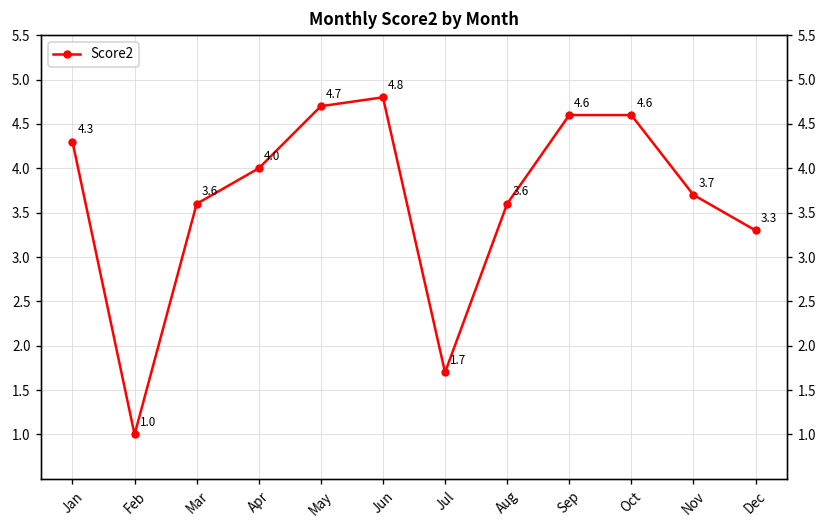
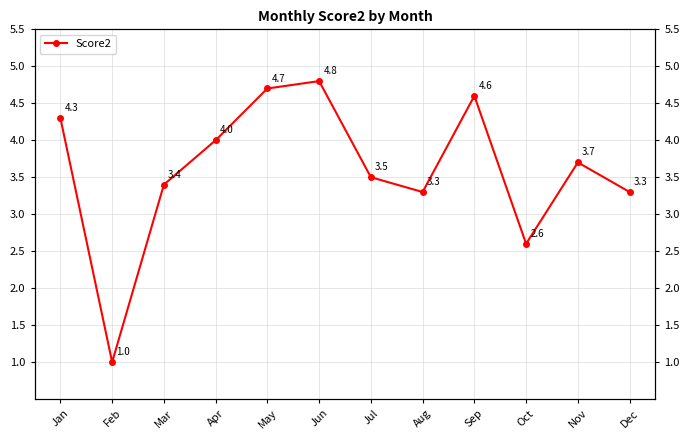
Mar: 3.6 -> 3.4
Jul: 1.7 -> 3.5
Aug: 3.6 -> 3.3
Oct: 4.6 -> 2.6
